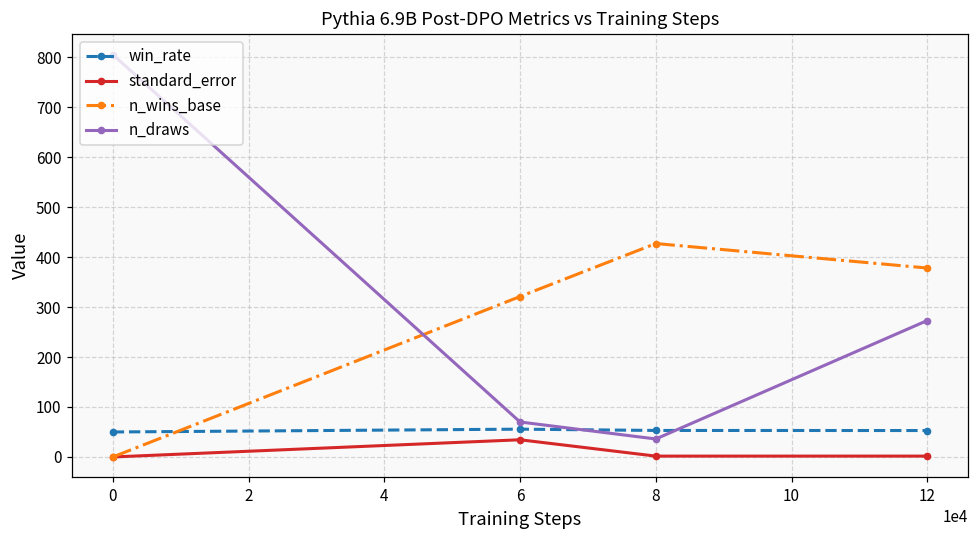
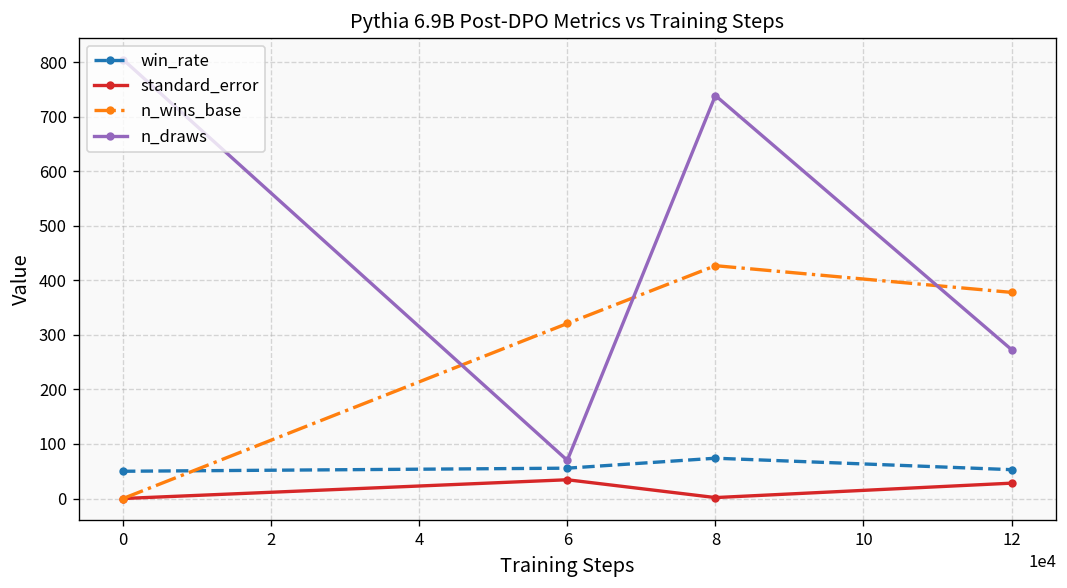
win_rate, 8: 50 -> 70
n_draws, 8: 40 -> 740
standard_error, 12: 0 -> 30
